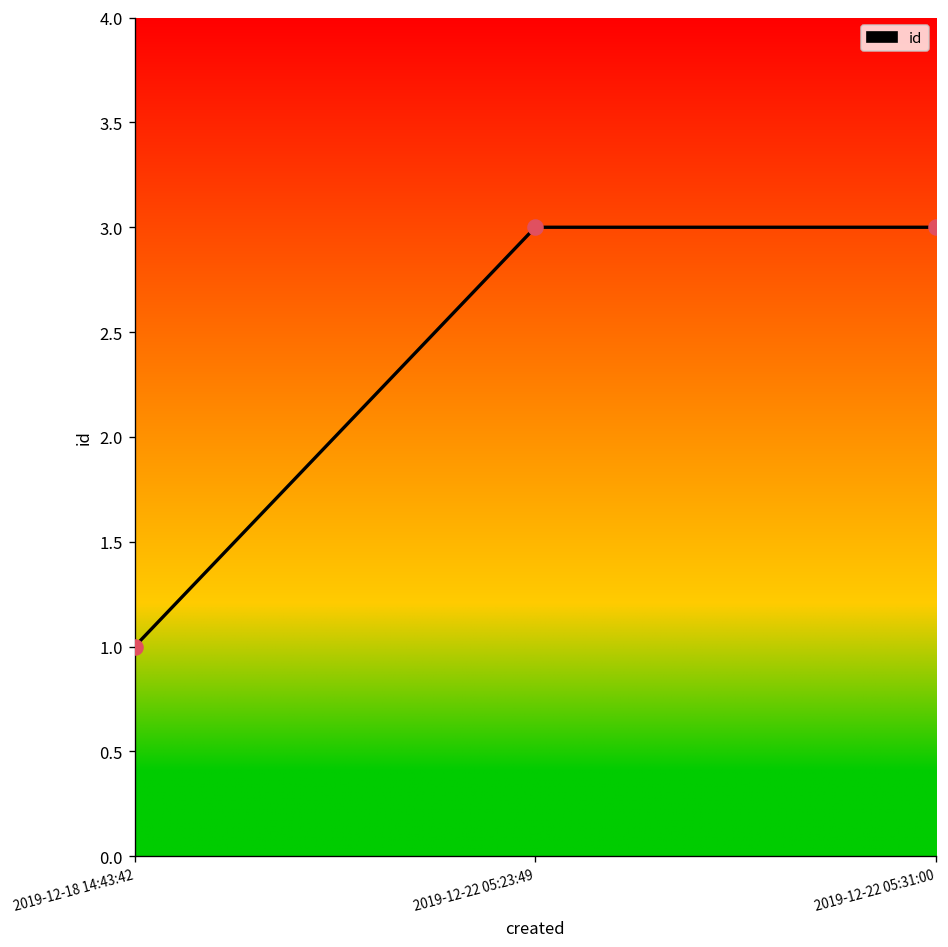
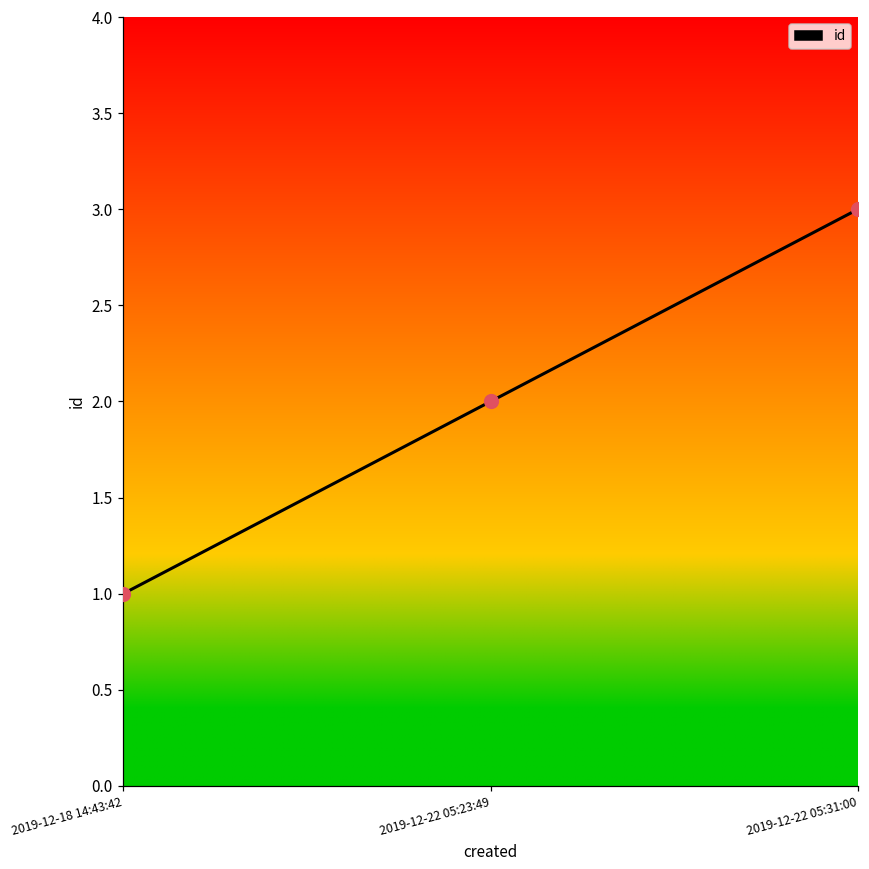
2019-12-22 05:23:49: 3 -> 2
